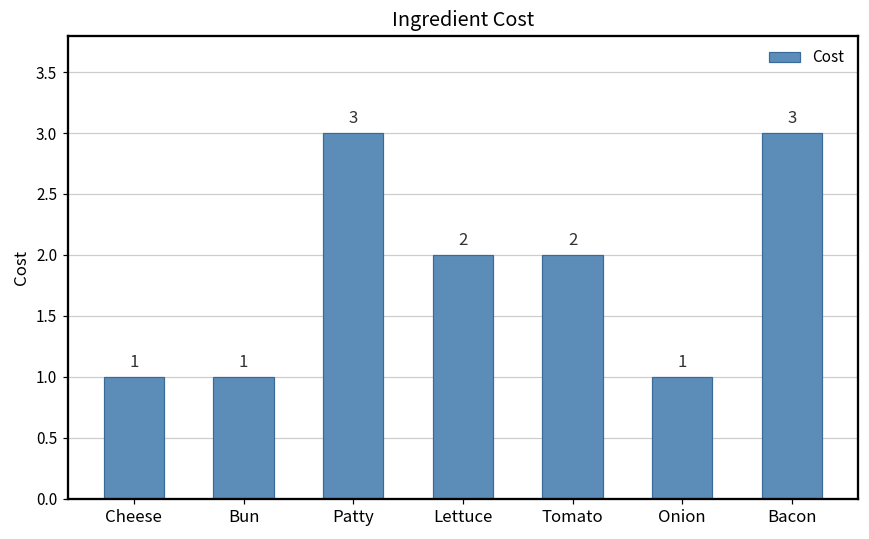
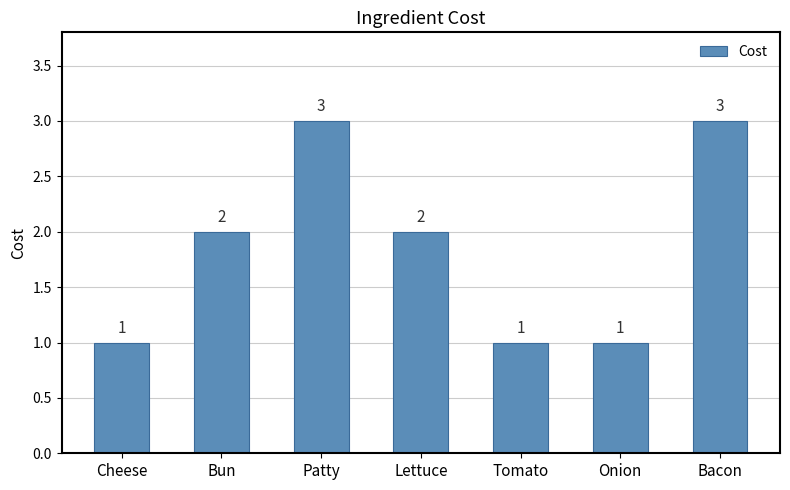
Bun: 1 -> 2
Tomato: 2 -> 1
